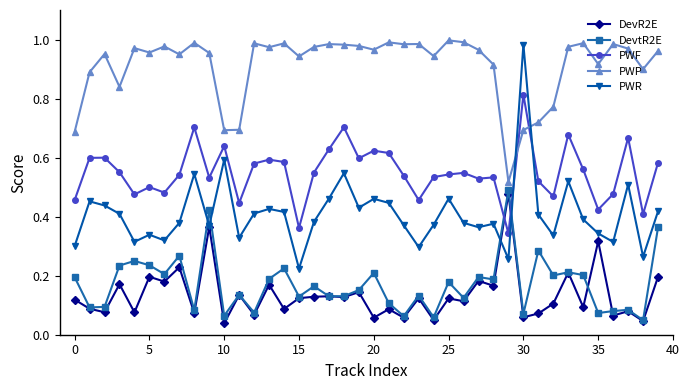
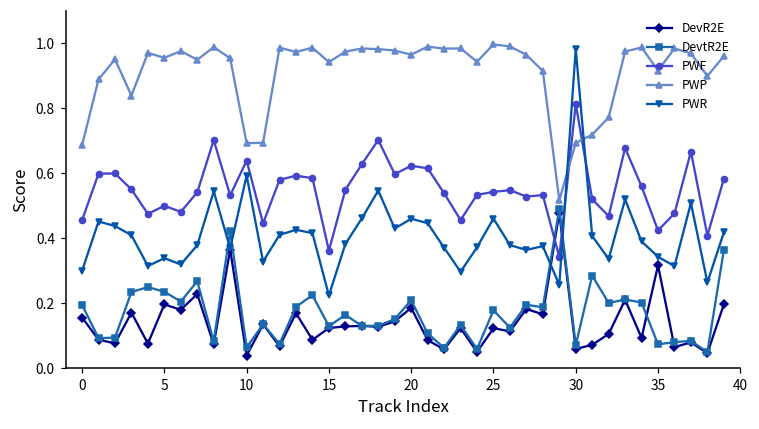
DevR2E, 0: 0.12 -> 0.16
DevR2E, 20: 0.06 -> 0.19
